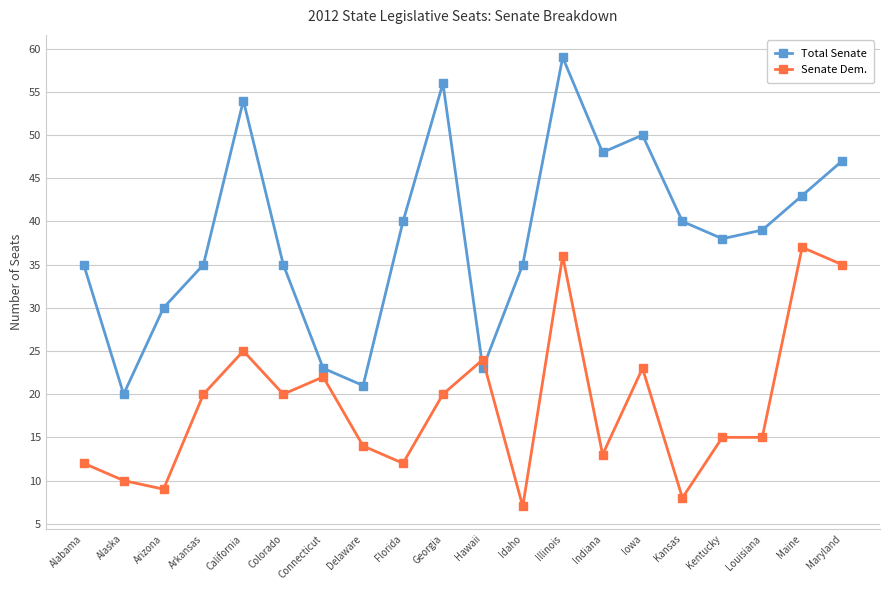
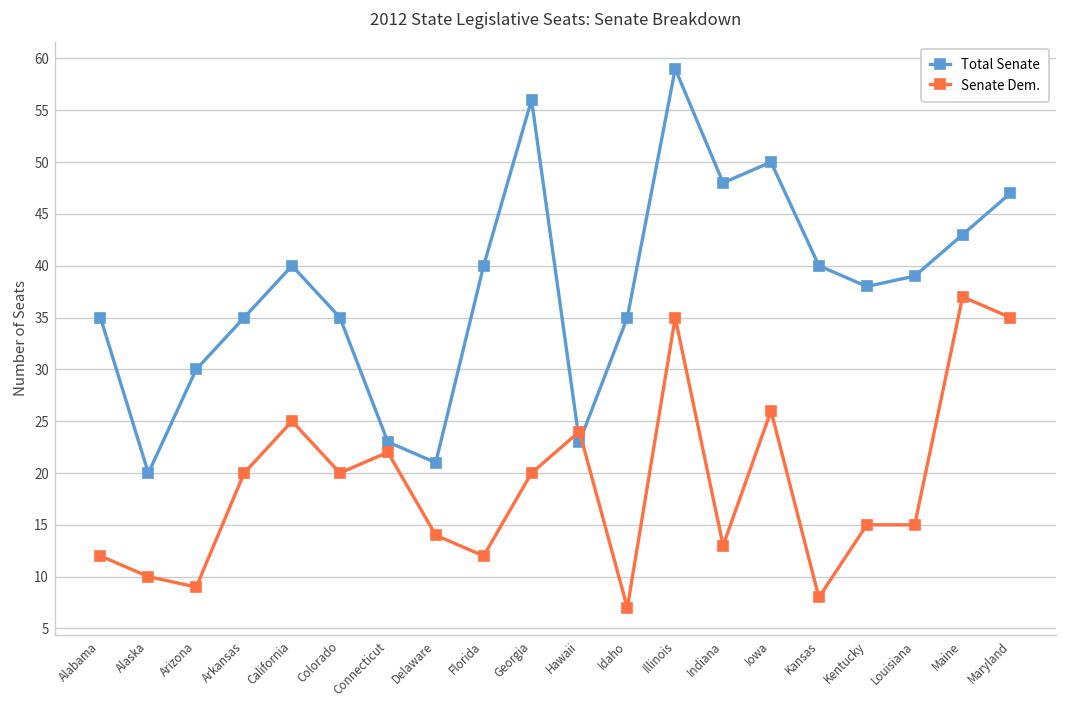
Total Senate, California: 54 -> 40
Senate Dem., Illinois: 36 -> 35
Senate Dem., Iowa: 23 -> 26
